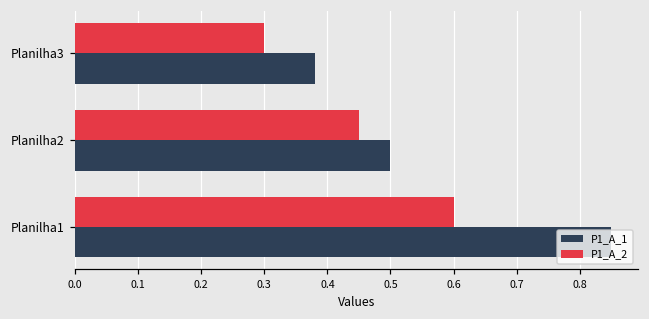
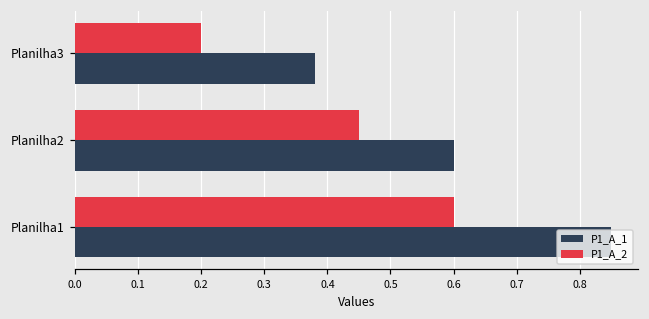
P1_A_2, Planilha3: 0.3 -> 0.2
P1_A_1, Planilha2: 0.5 -> 0.6
